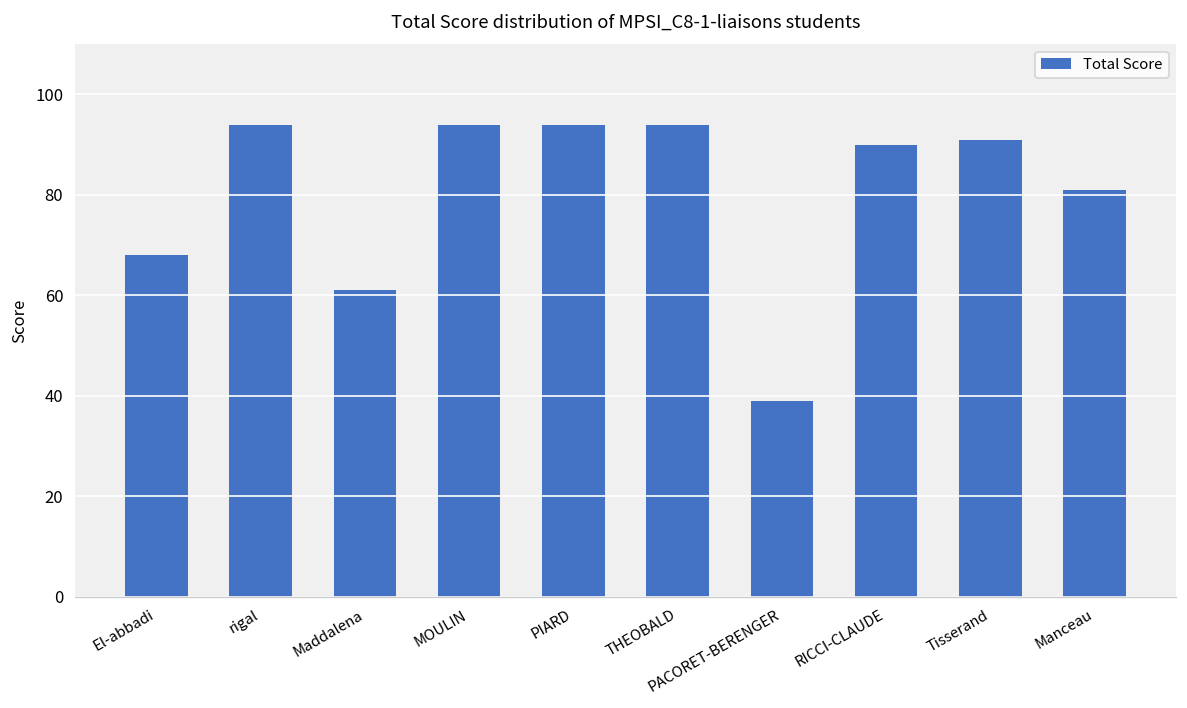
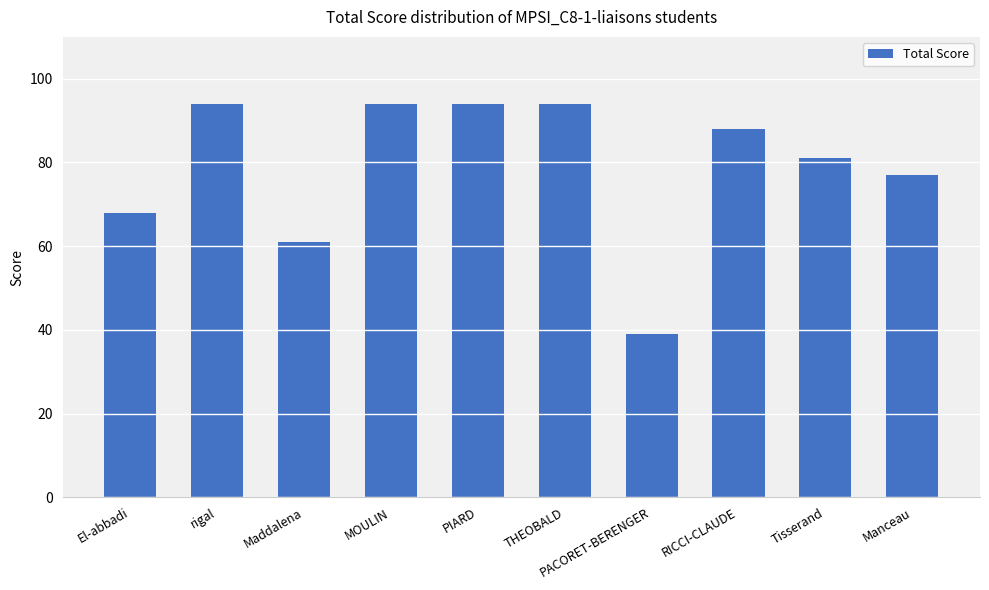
RICCI-CLAUDE: 90 -> 88
Tisserand: 91 -> 81
Manceau: 81 -> 77
